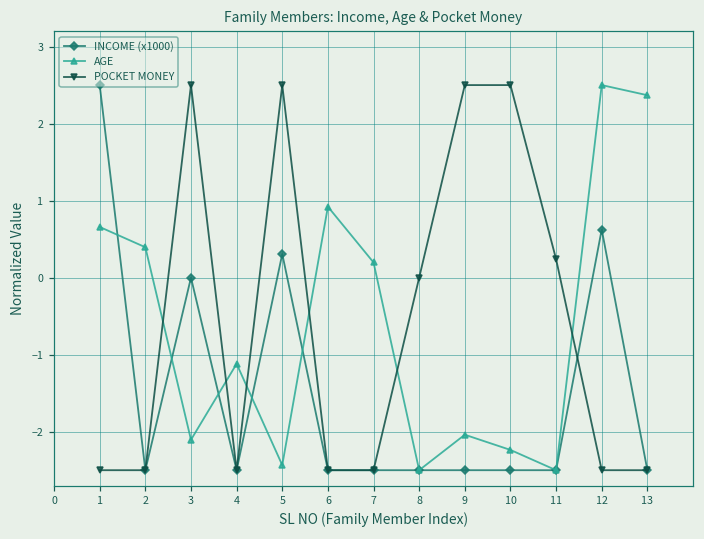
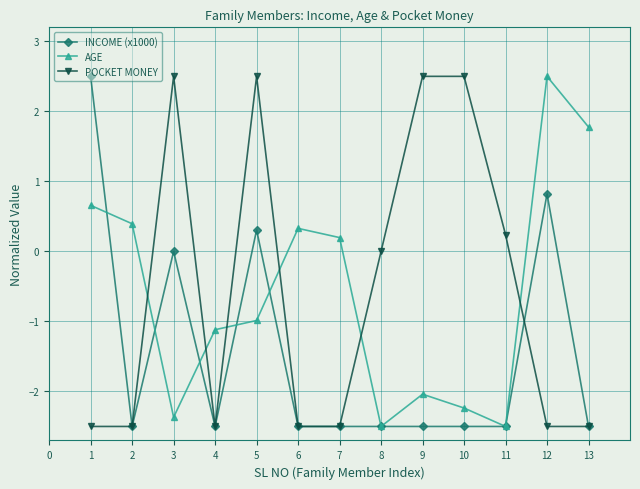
AGE, 3: -2.1 -> -2.4
AGE, 5: -2.4 -> -1.0
AGE, 6: 0.9 -> 0.3
INCOME (x1000), 12: 0.6 -> 0.8
AGE, 13: 2.4 -> 1.8
